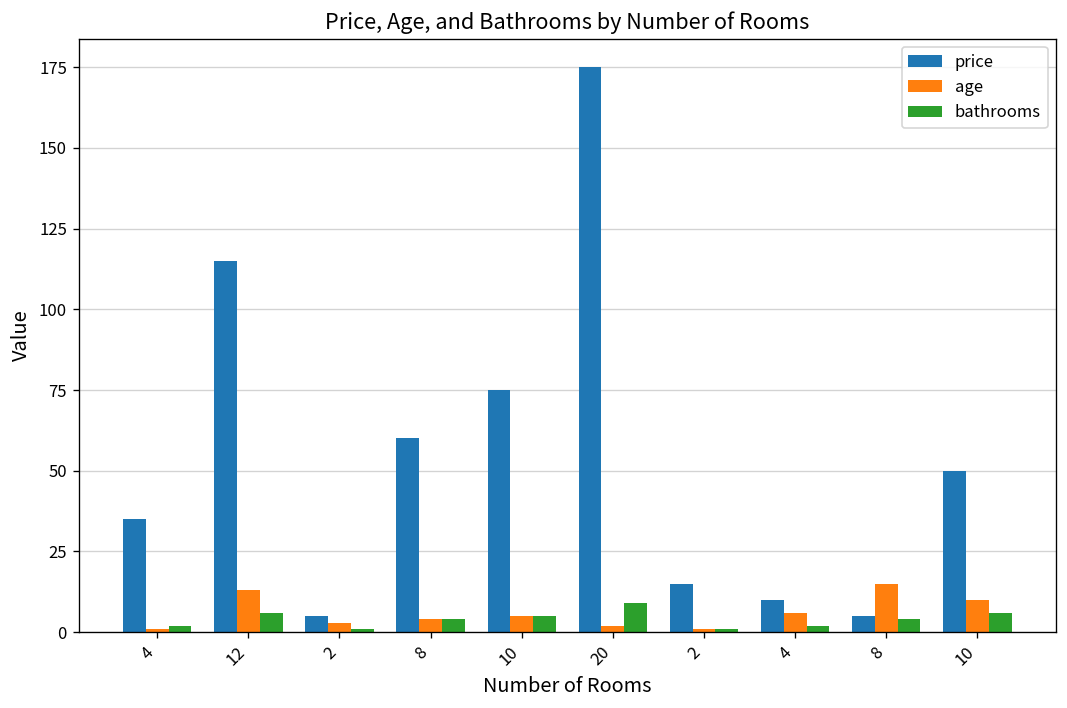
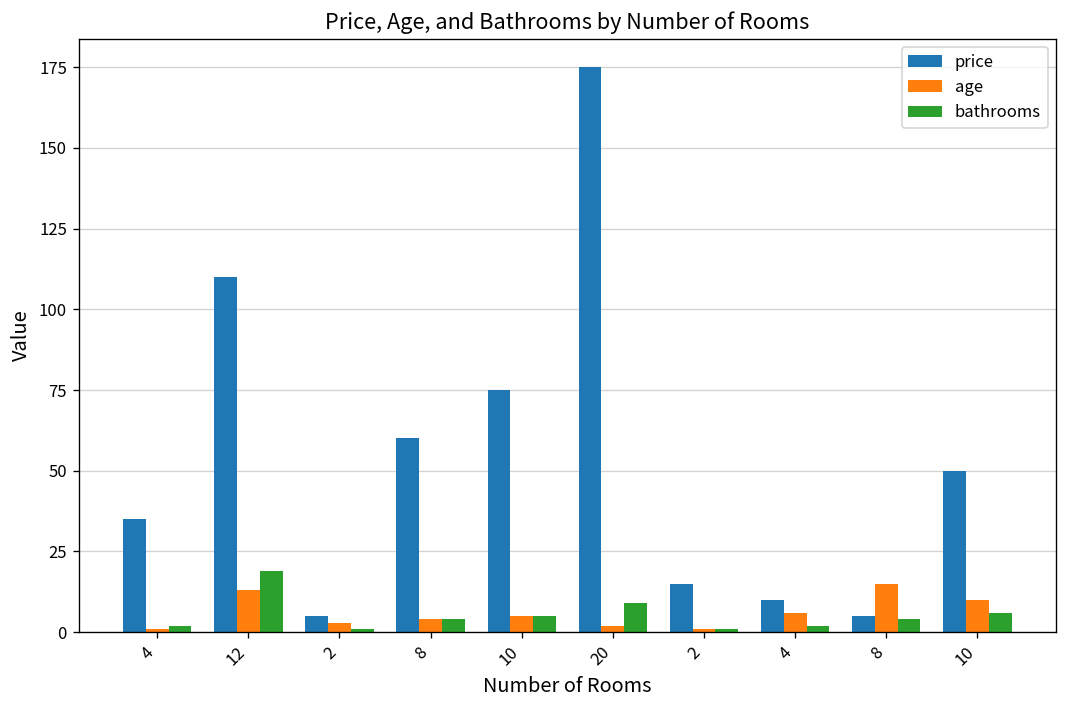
price, 12: 115 -> 110
bathrooms, 12: 6 -> 19
